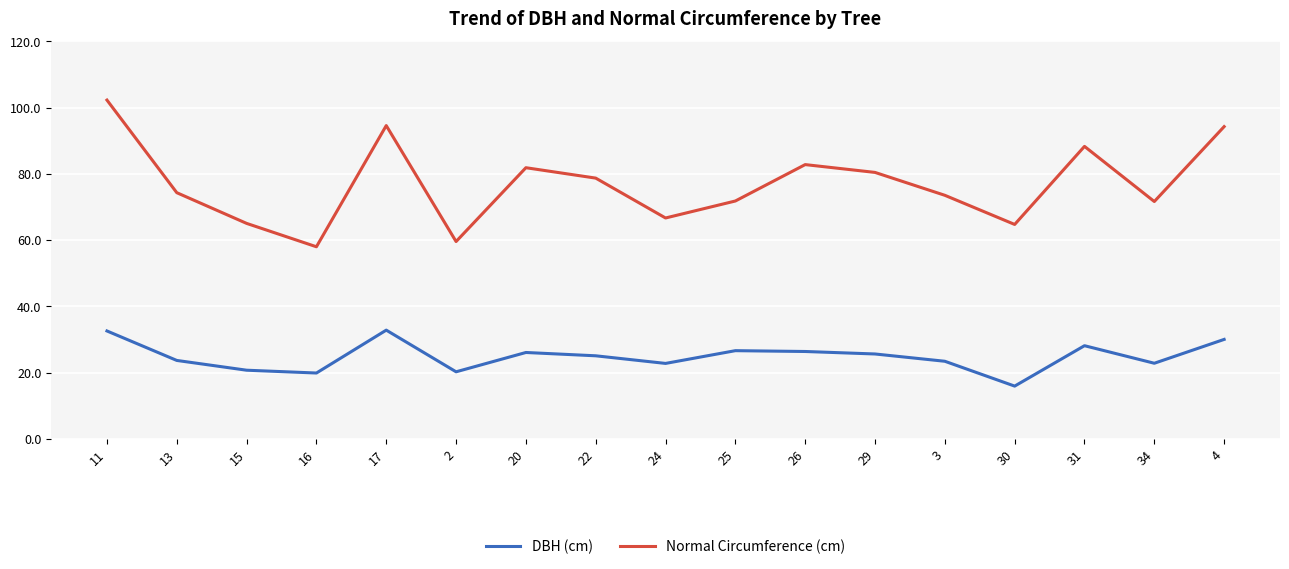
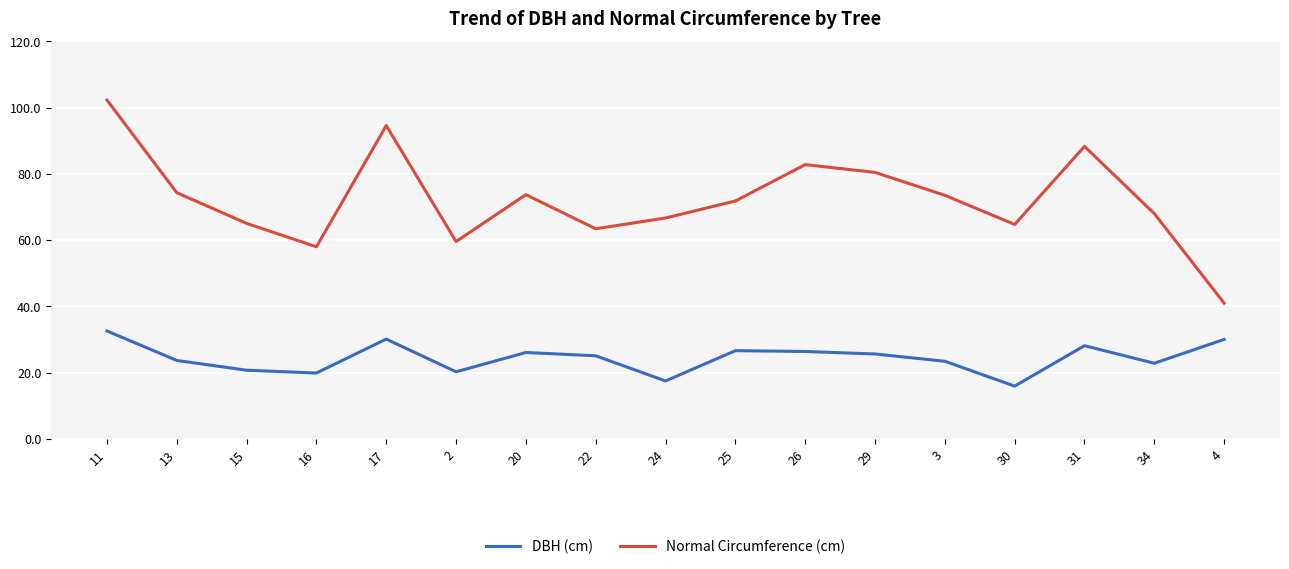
DBH (cm), 17: 33 -> 30
Normal Circumference (cm), 20: 82 -> 74
Normal Circumference (cm), 22: 79 -> 63
DBH (cm), 24: 23 -> 17
Normal Circumference (cm), 34: 72 -> 68
Normal Circumference (cm), 4: 94 -> 41
